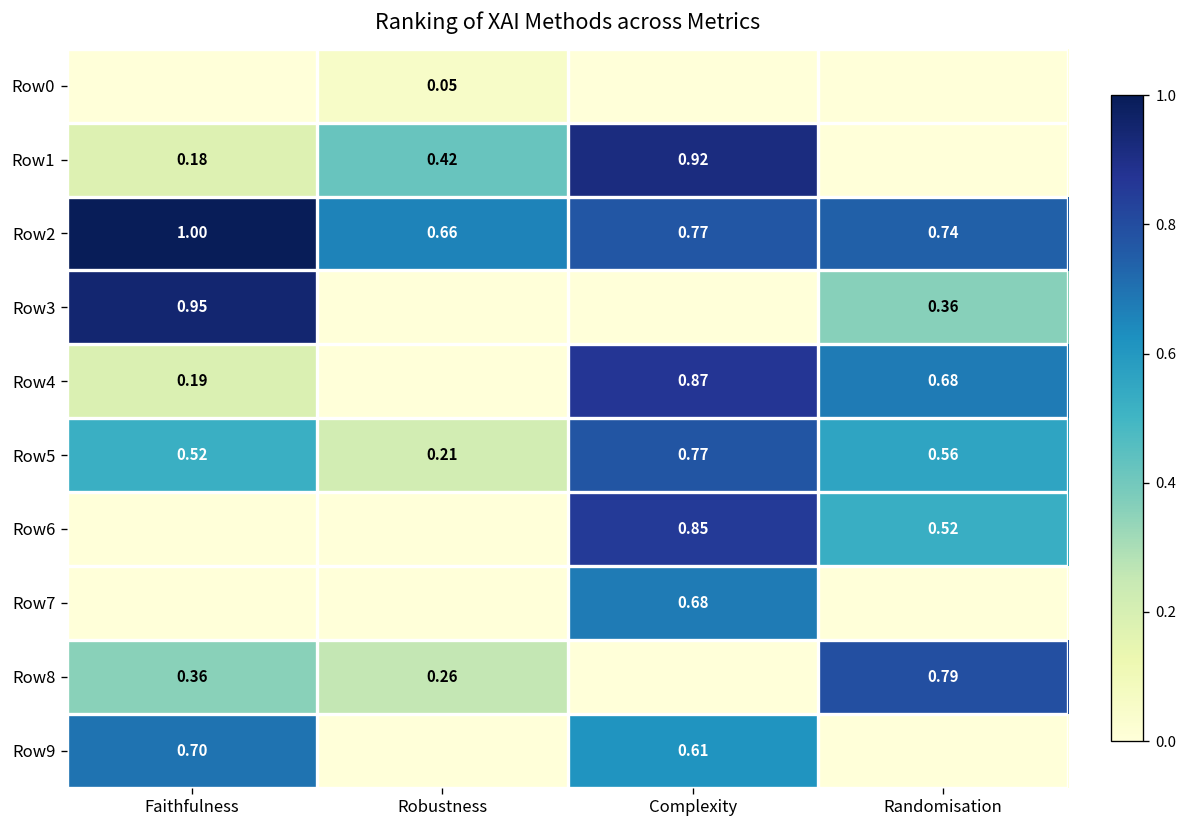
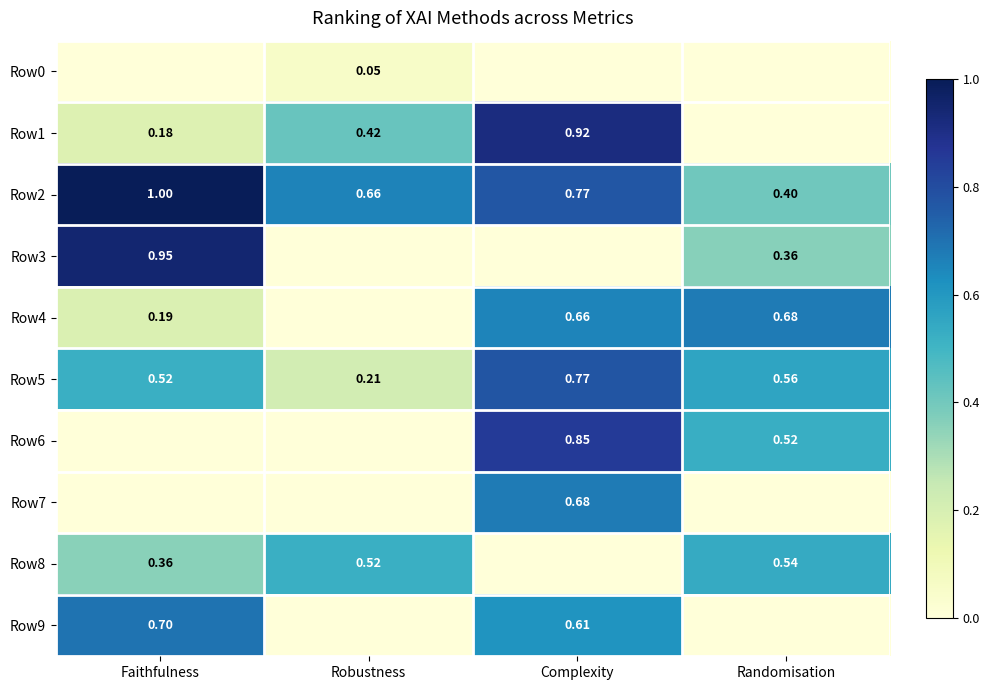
Row2, Randomisation: 0.74 -> 0.40
Row4, Complexity: 0.87 -> 0.66
Row8, Robustness: 0.26 -> 0.52
Row8, Randomisation: 0.79 -> 0.54
